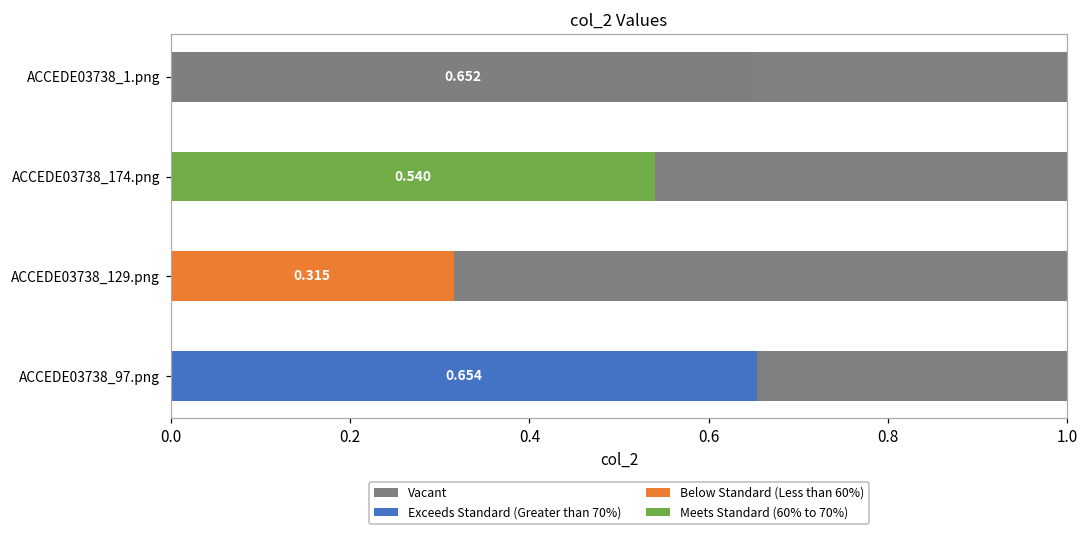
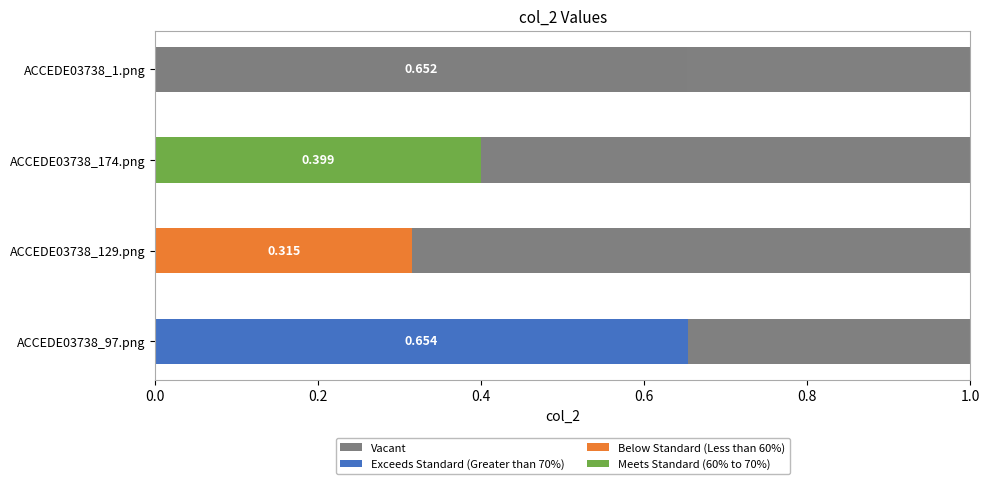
Meets Standard (60% to 70%), ACCEDE03738_174.png: 0.540 -> 0.399
